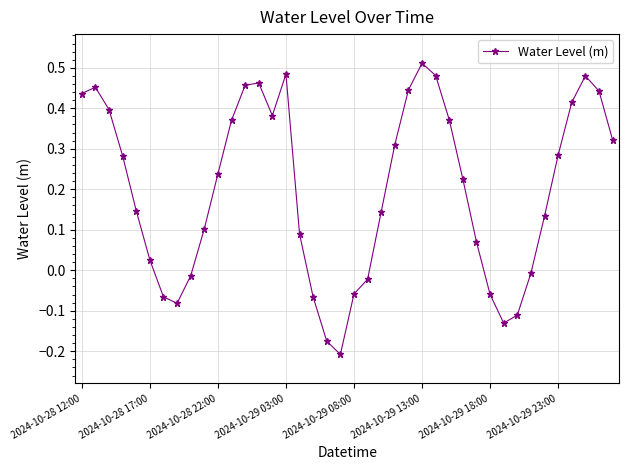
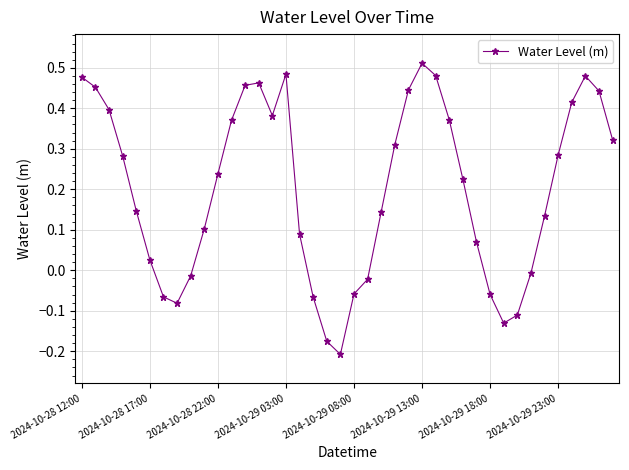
2024-10-28 12:00: 0.44 -> 0.48
